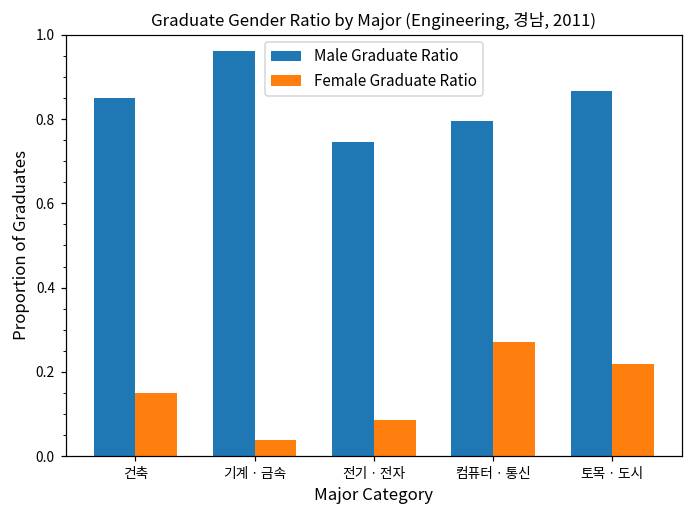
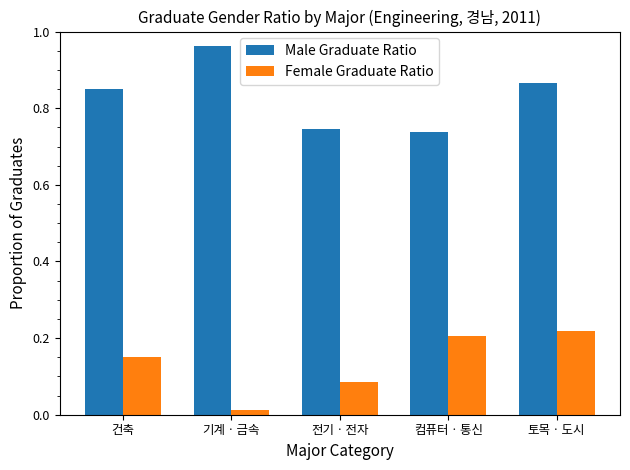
Female Graduate Ratio, 기계ㆍ금속: 0.04 -> 0.01
Male Graduate Ratio, 컴퓨터ㆍ통신: 0.79 -> 0.74
Female Graduate Ratio, 컴퓨터ㆍ통신: 0.27 -> 0.21
